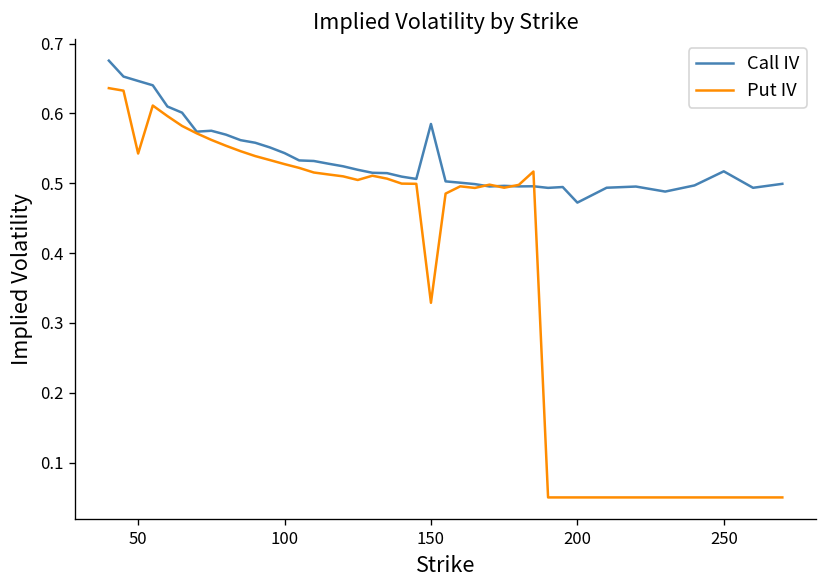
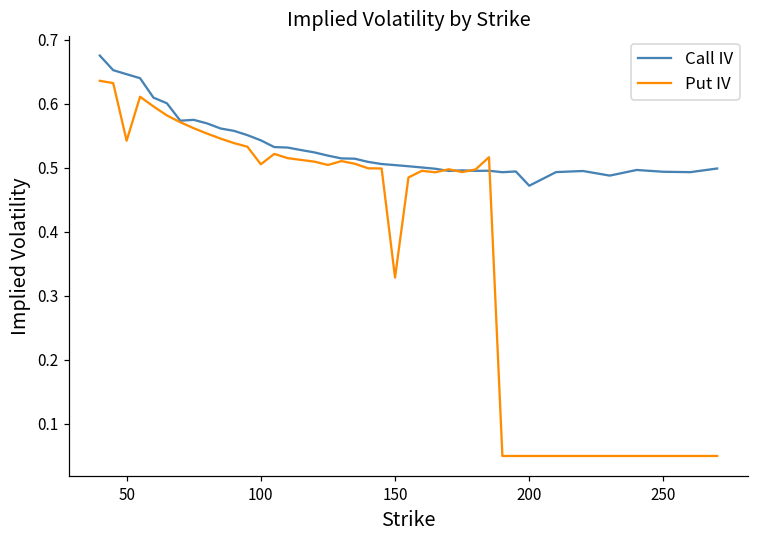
Put IV, 100: 0.53 -> 0.51
Call IV, 150: 0.58 -> 0.50
Call IV, 250: 0.52 -> 0.49
